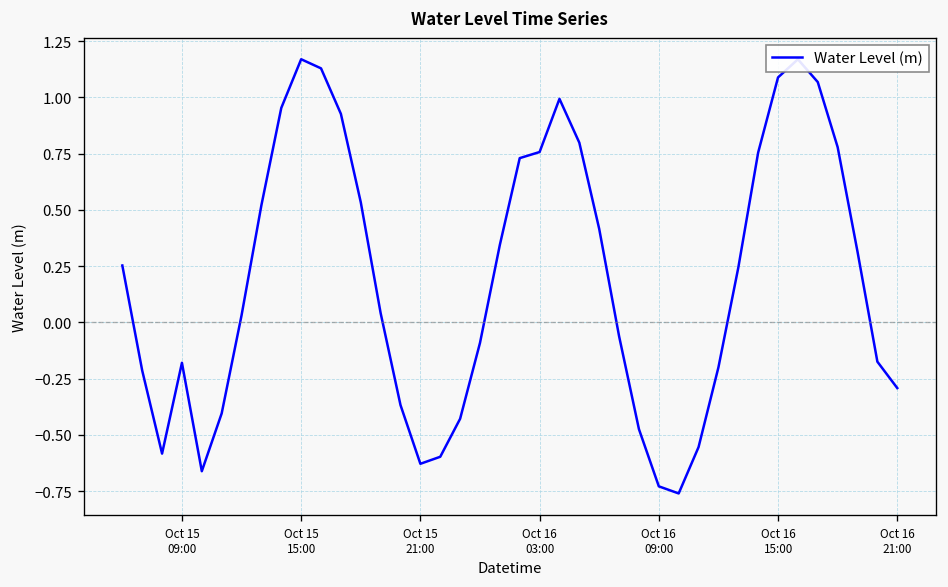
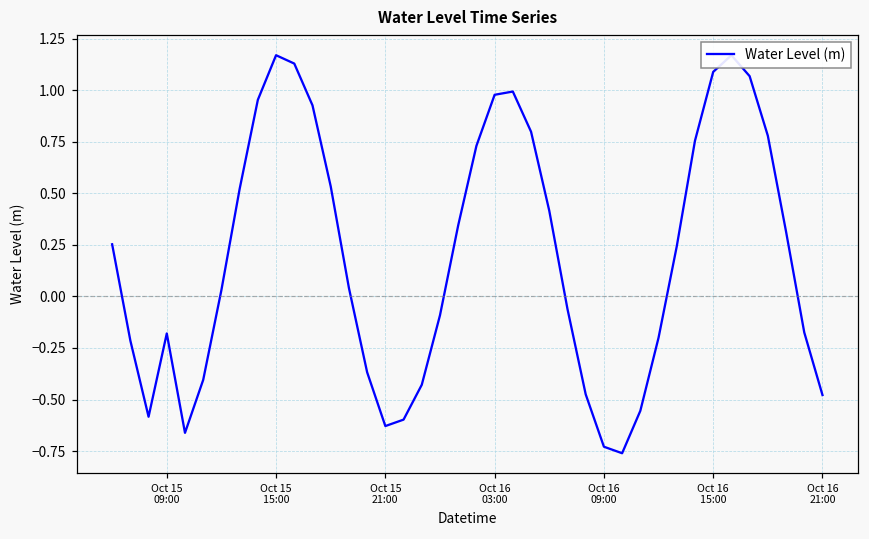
Oct 16 03:00: 0.76 -> 0.98
Oct 16 21:00: -0.29 -> -0.48
